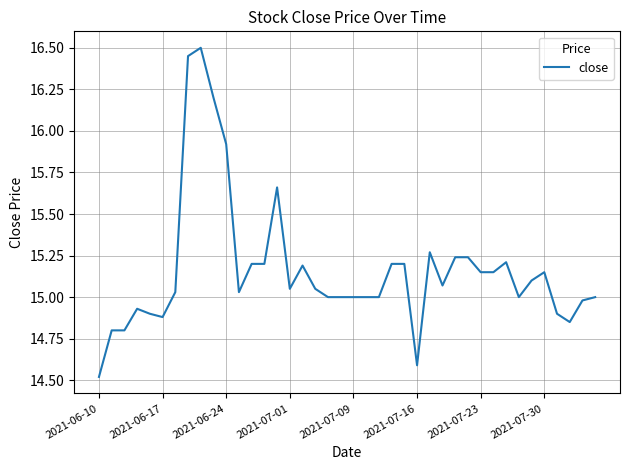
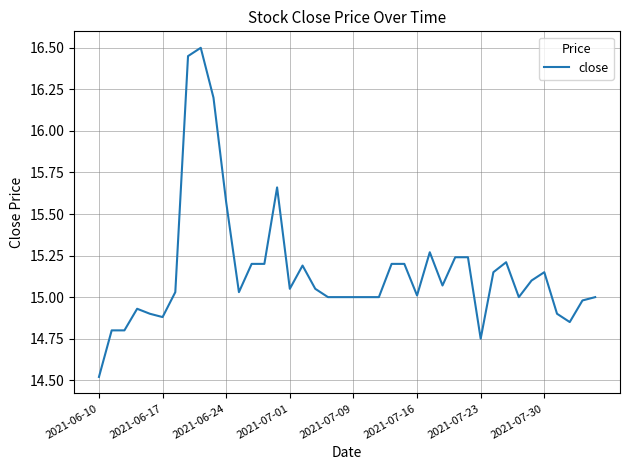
2021-06-24: 15.92 -> 15.57
2021-07-16: 14.59 -> 15.01
2021-07-23: 15.15 -> 14.75
